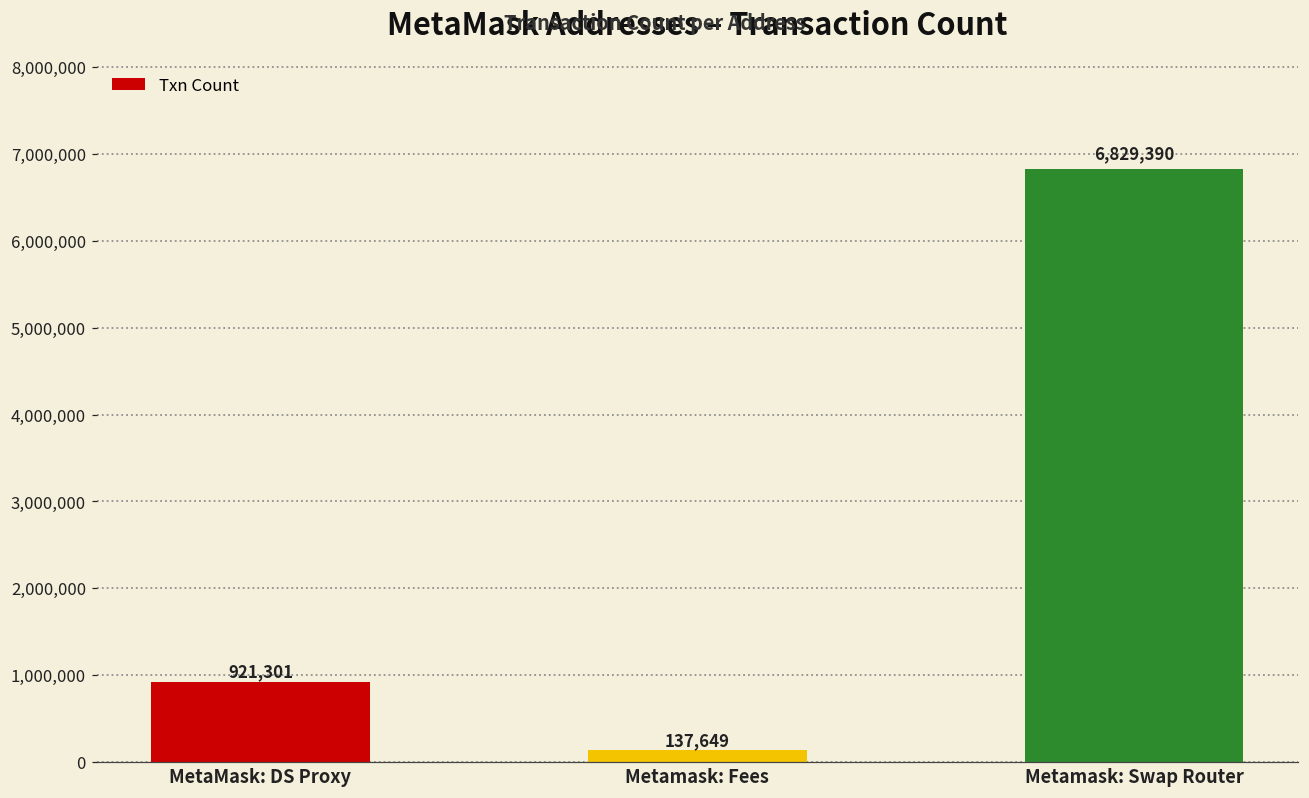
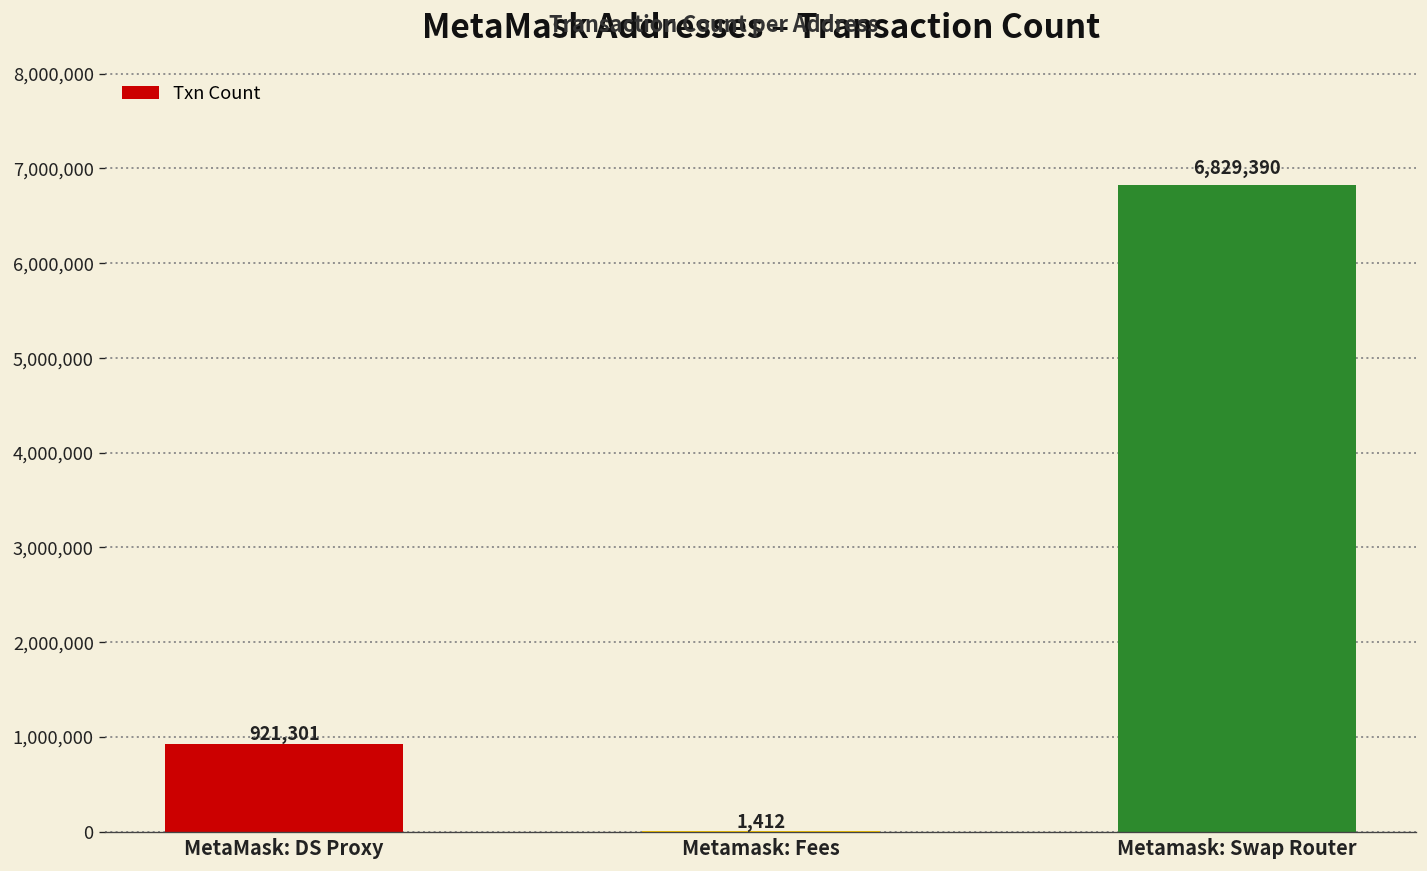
Metamask: Fees: 137,649 -> 1,412
